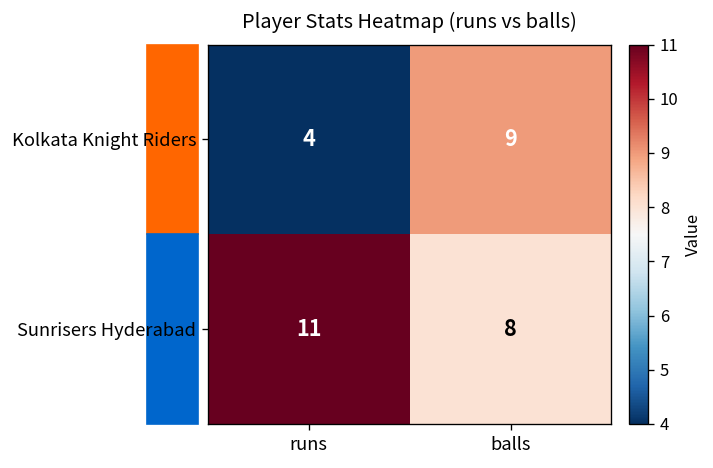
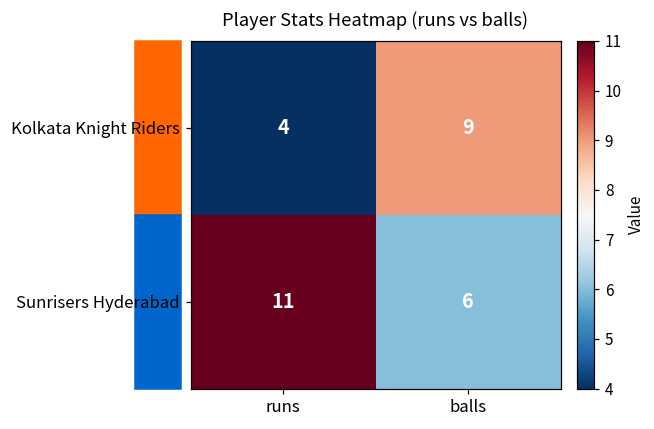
Sunrisers Hyderabad, balls: 8 -> 6
